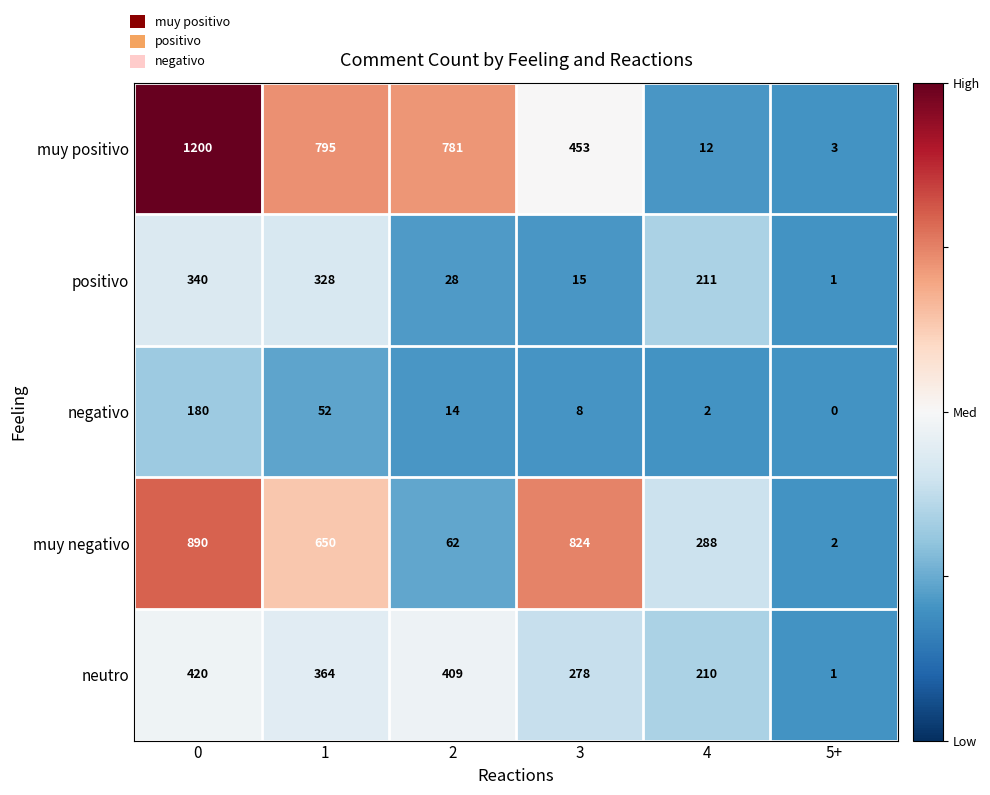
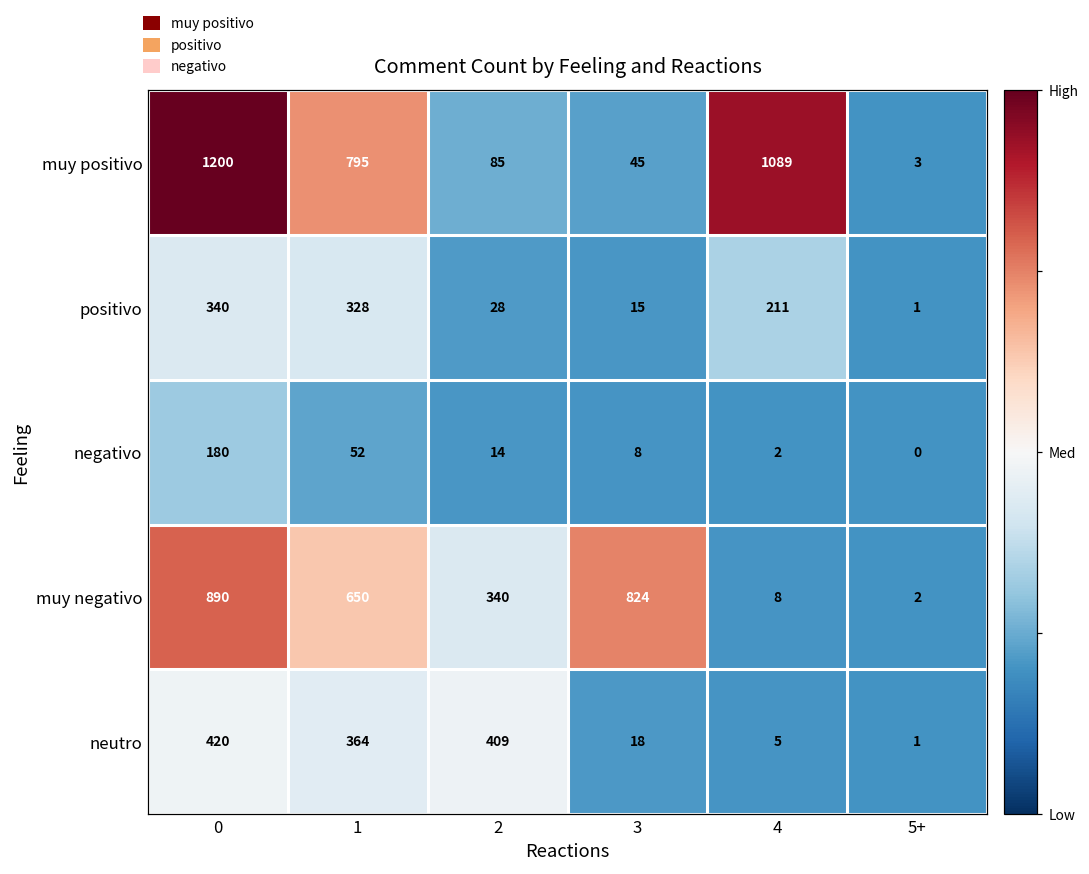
muy positivo, 2: 781 -> 85
muy positivo, 3: 453 -> 45
muy positivo, 4: 12 -> 1089
muy negativo, 2: 62 -> 340
muy negativo, 4: 288 -> 8
neutro, 3: 278 -> 18
neutro, 4: 210 -> 5
